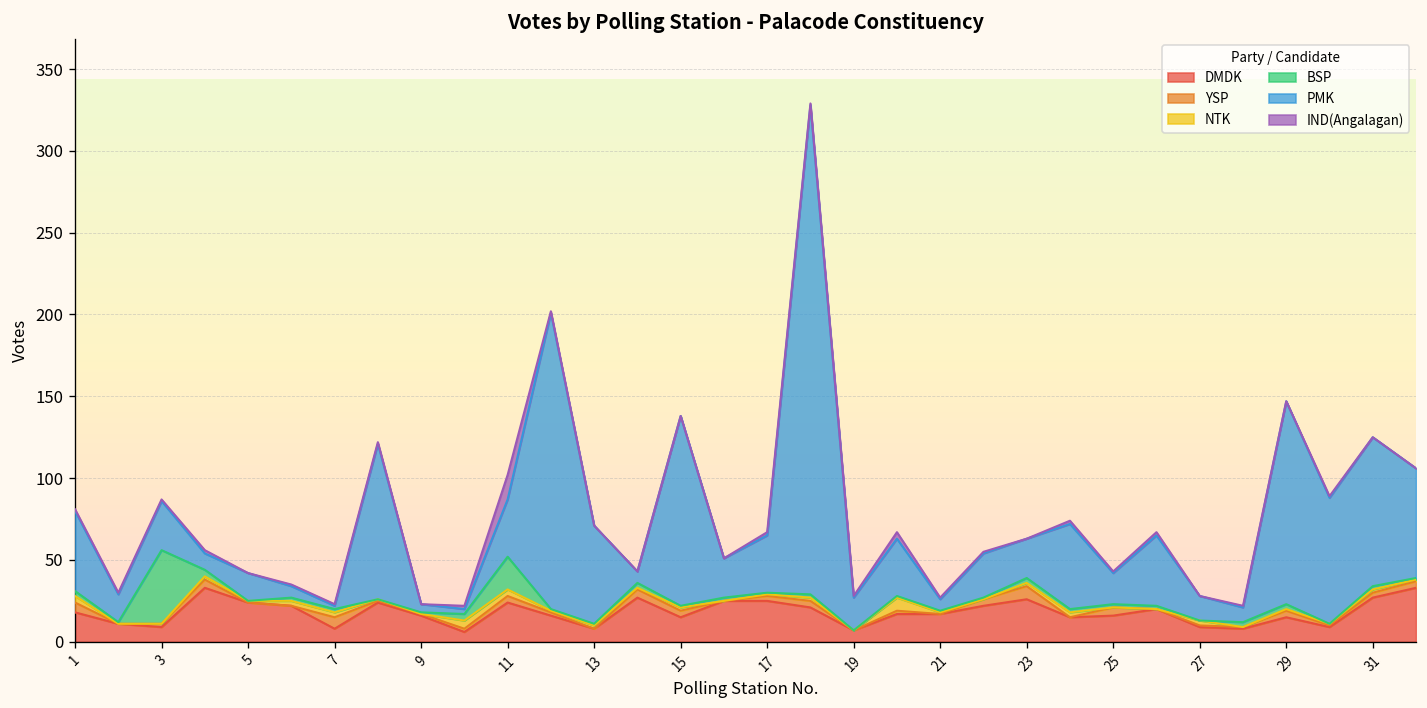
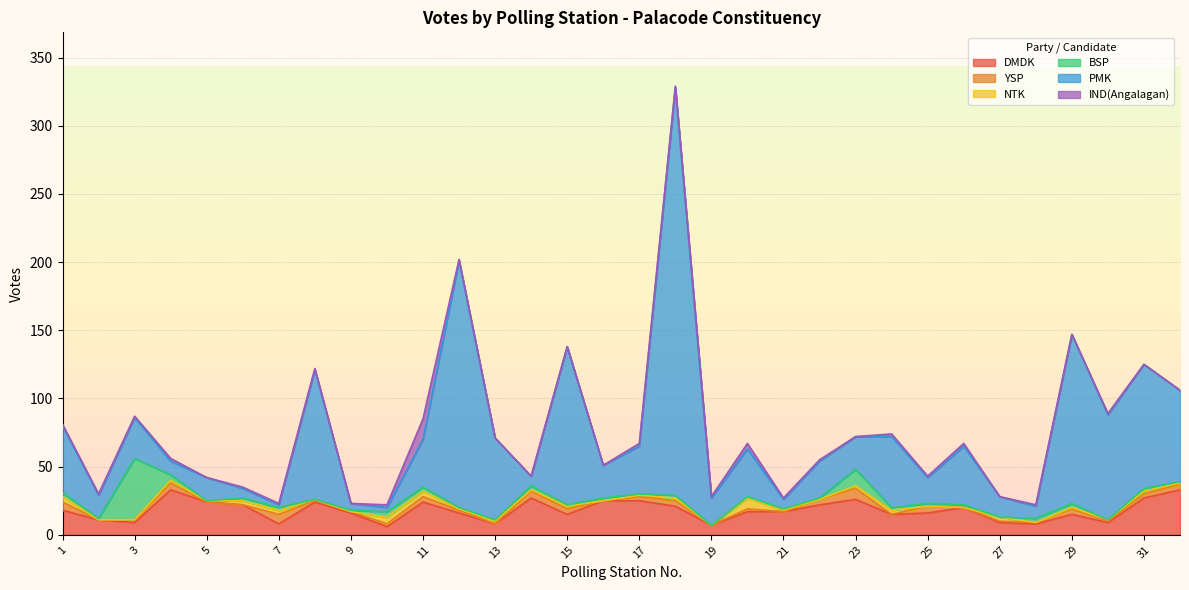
BSP, 11: 20 -> 3
BSP, 23: 3 -> 12
